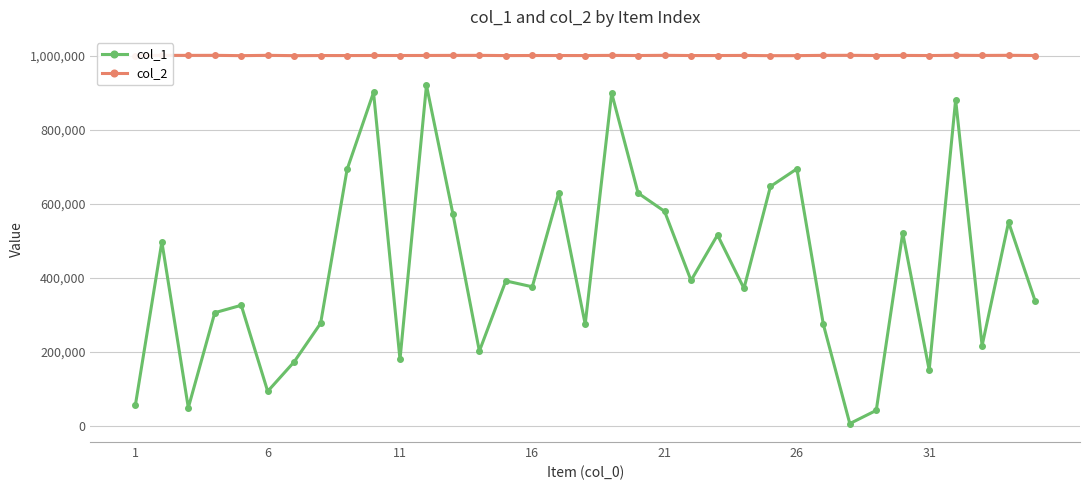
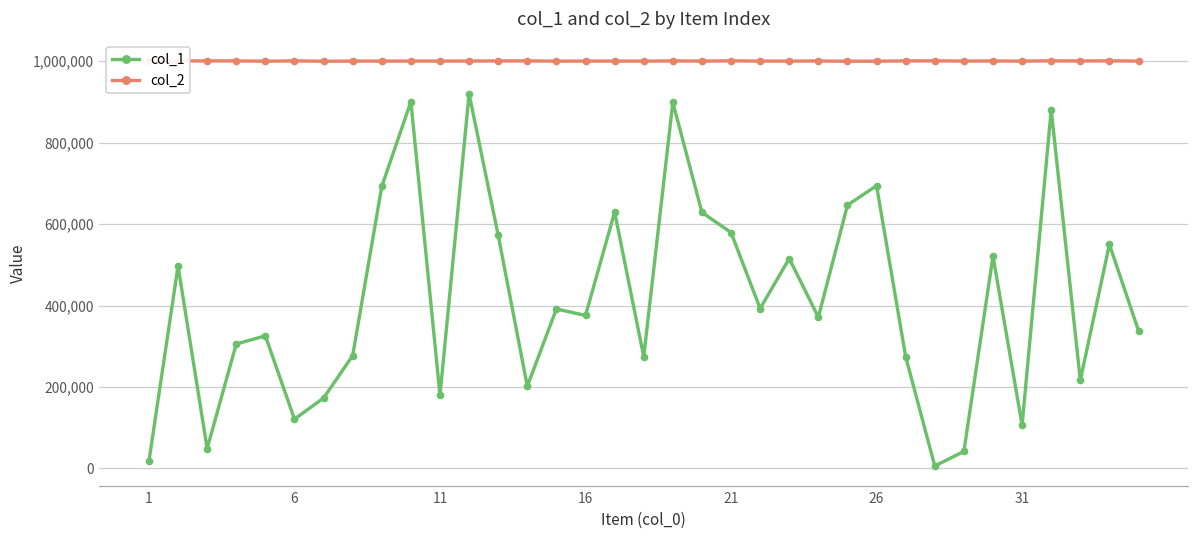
col_1, 1: 60,000 -> 20,000
col_1, 6: 90,000 -> 120,000
col_1, 31: 150,000 -> 110,000
